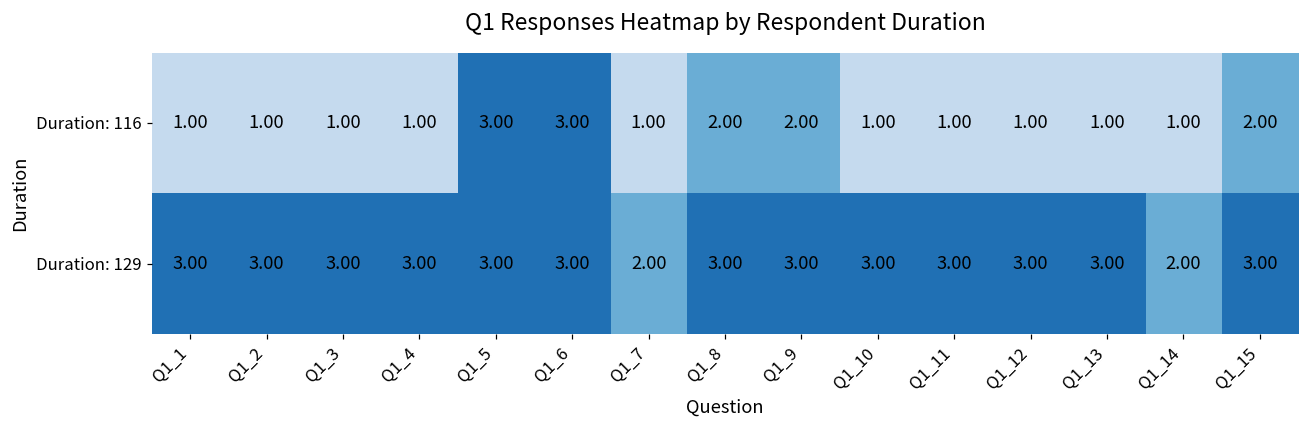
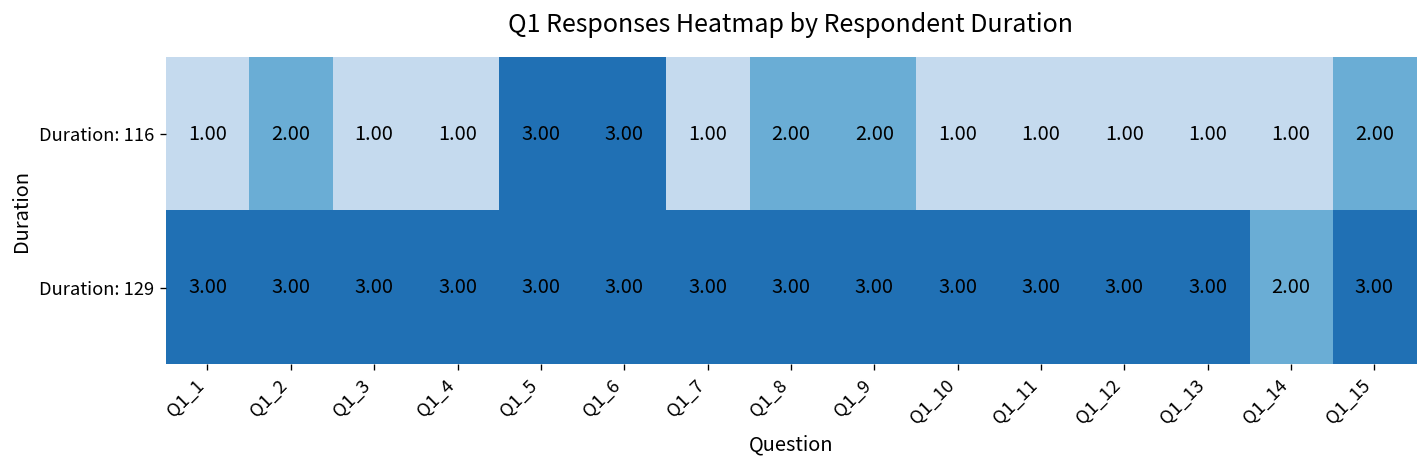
Duration: 116, Q1_2: 1.00 -> 2.00
Duration: 129, Q1_7: 2.00 -> 3.00
